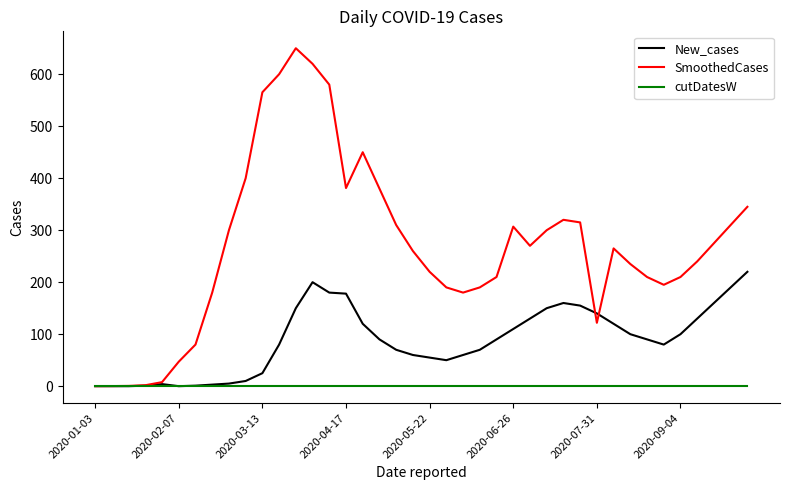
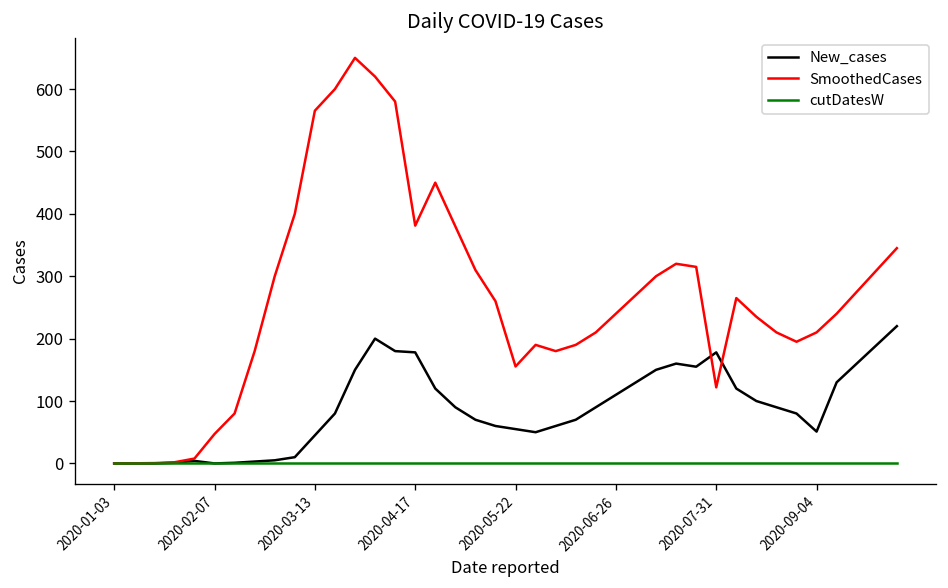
New_cases, 2020-03-13: 30 -> 50
SmoothedCases, 2020-05-22: 220 -> 160
SmoothedCases, 2020-06-26: 310 -> 240
New_cases, 2020-07-31: 140 -> 180
New_cases, 2020-09-04: 100 -> 50
